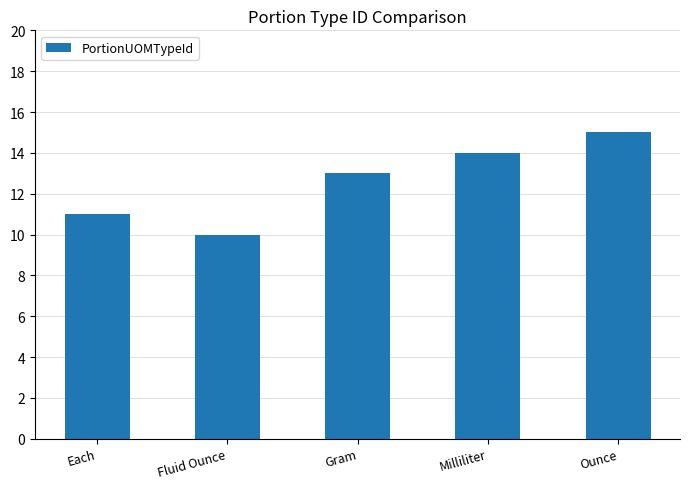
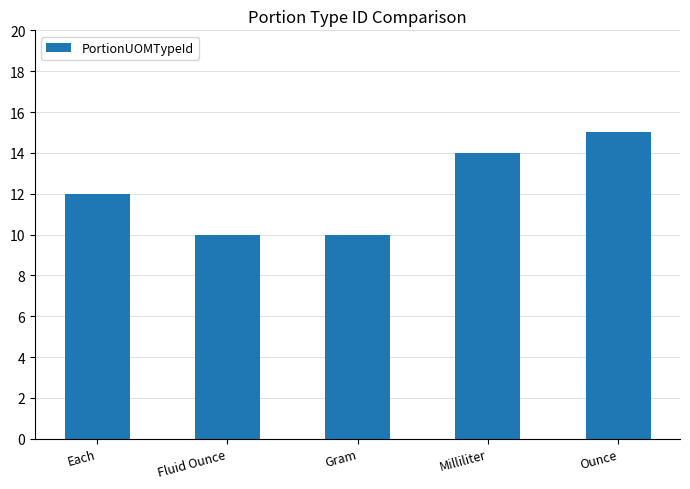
Each: 11 -> 12
Gram: 13 -> 10
